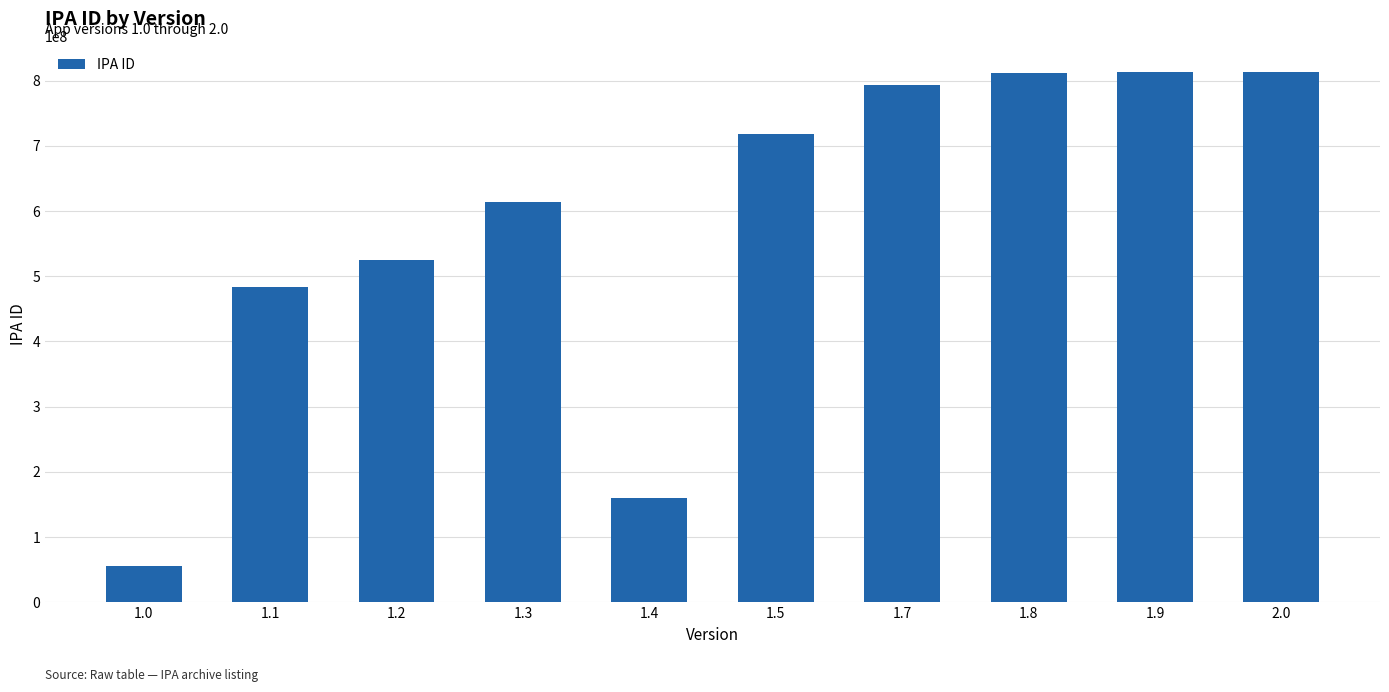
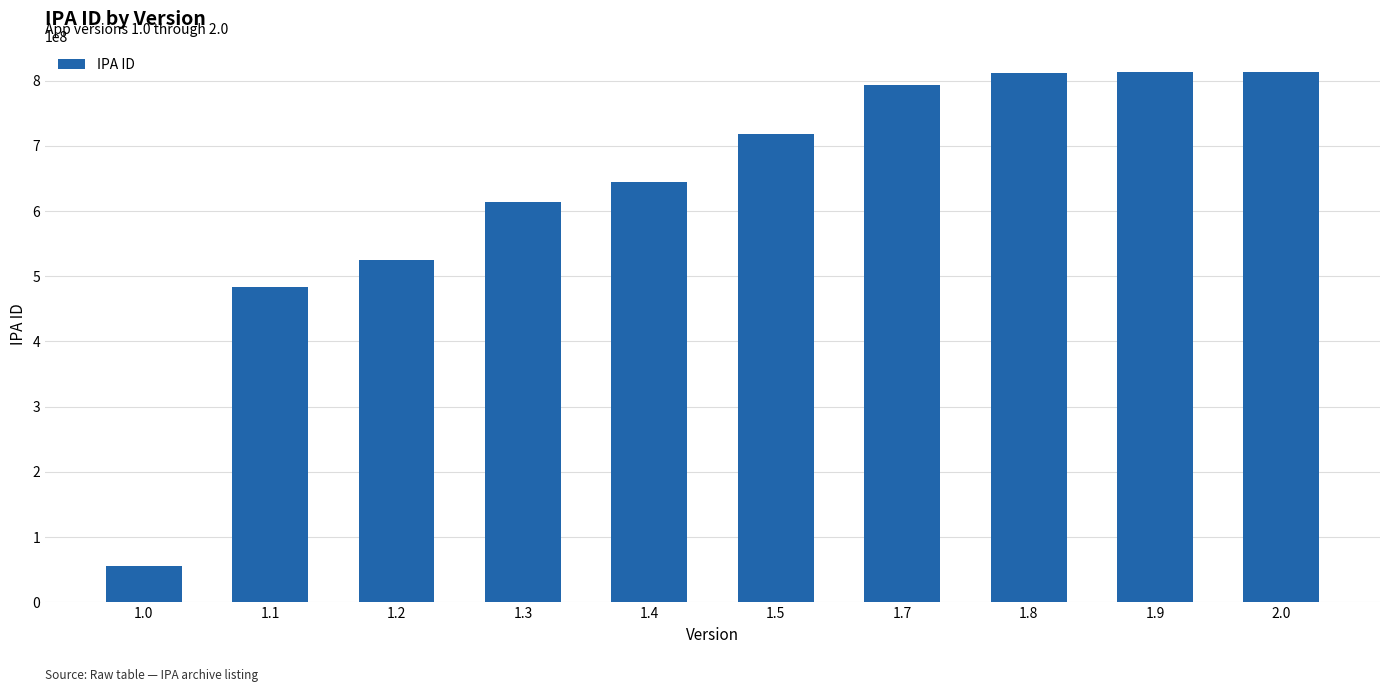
1.4: 160000000 -> 640000000
